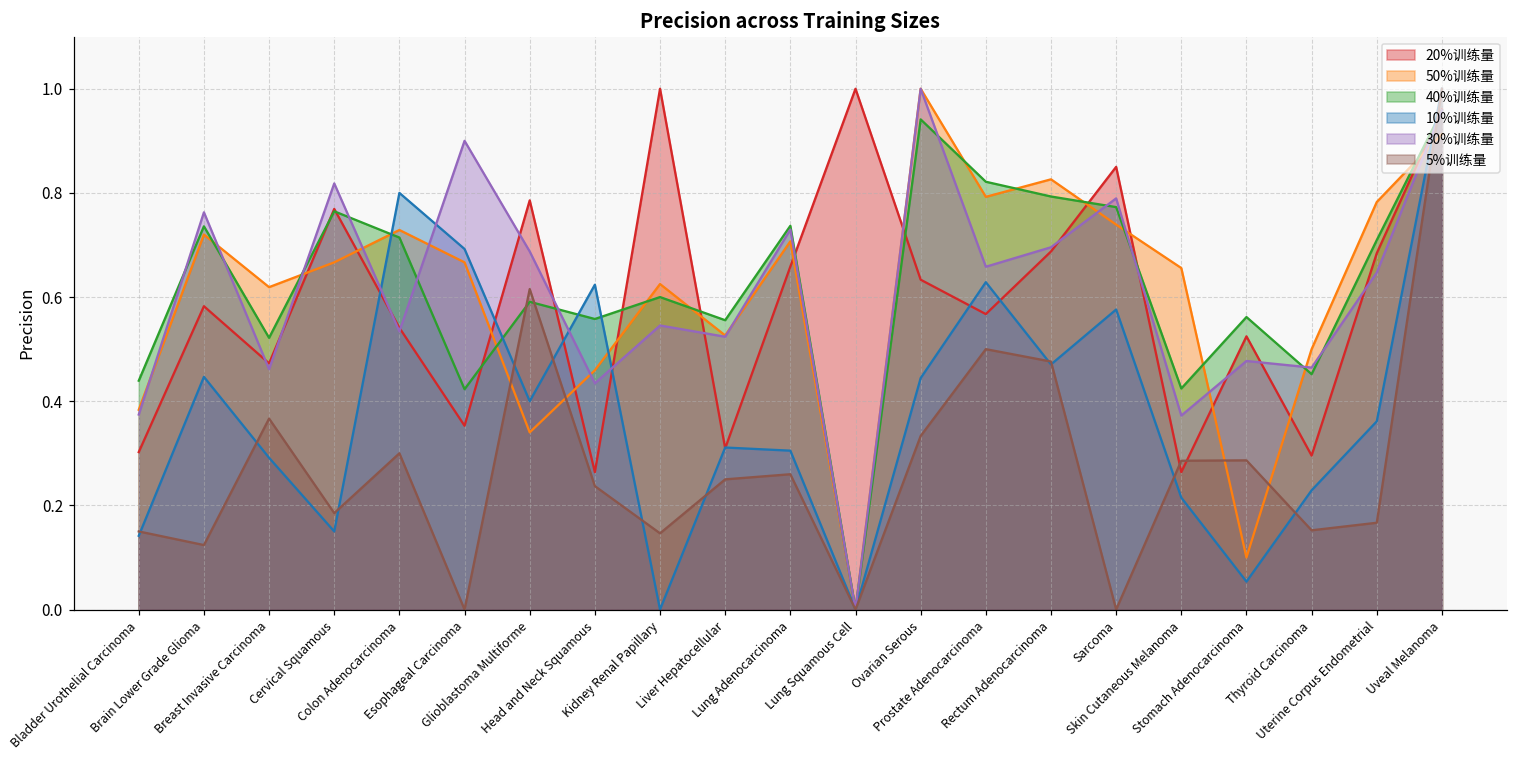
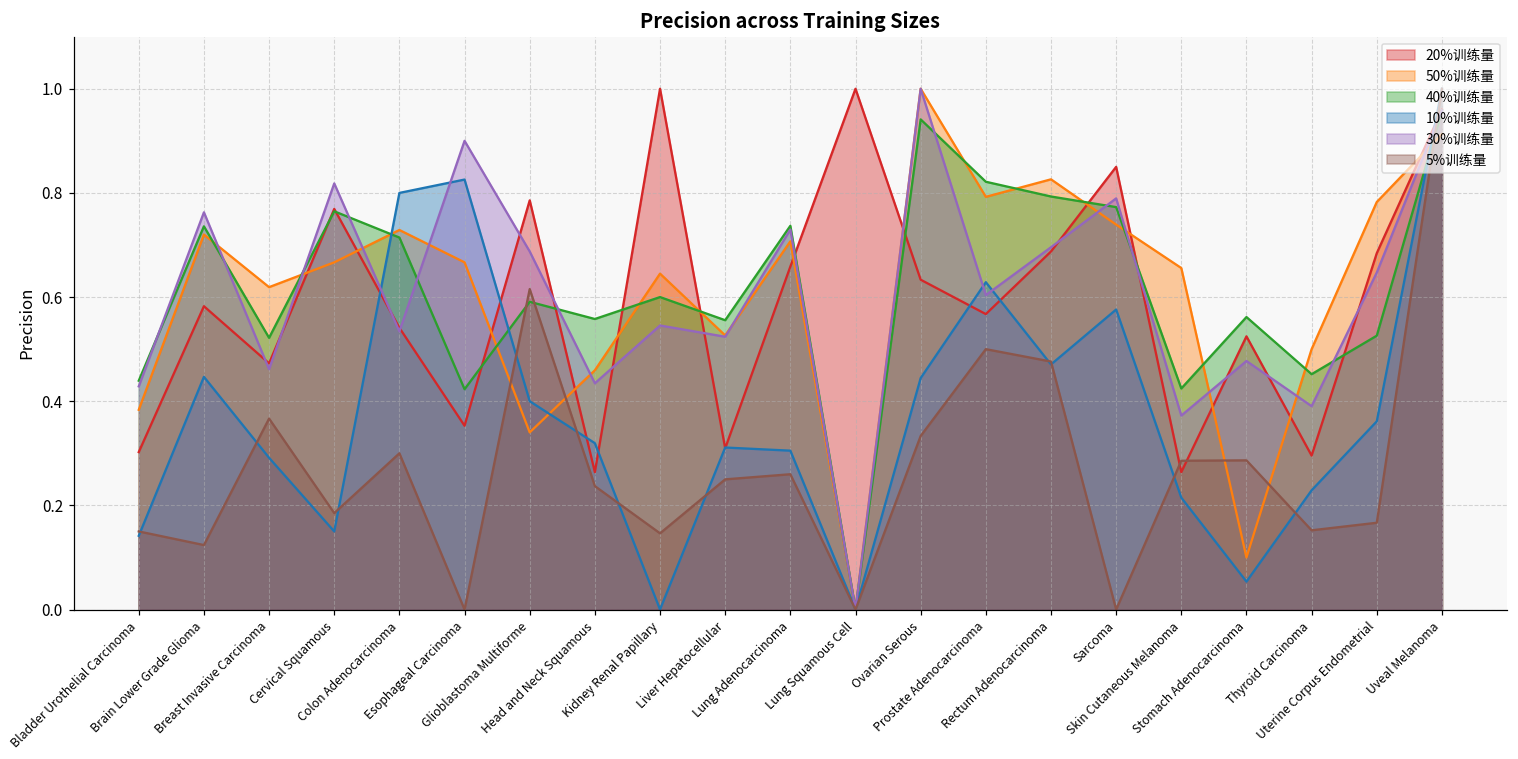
30%训练量, Bladder Urothelial Carcinoma: 0.37 -> 0.43
10%训练量, Esophageal Carcinoma: 0.69 -> 0.83
10%训练量, Head and Neck Squamous: 0.62 -> 0.32
50%训练量, Kidney Renal Papillary: 0.63 -> 0.65
30%训练量, Prostate Adenocarcinoma: 0.66 -> 0.60
30%训练量, Thyroid Carcinoma: 0.46 -> 0.39
40%训练量, Uterine Corpus Endometrial: 0.71 -> 0.53
